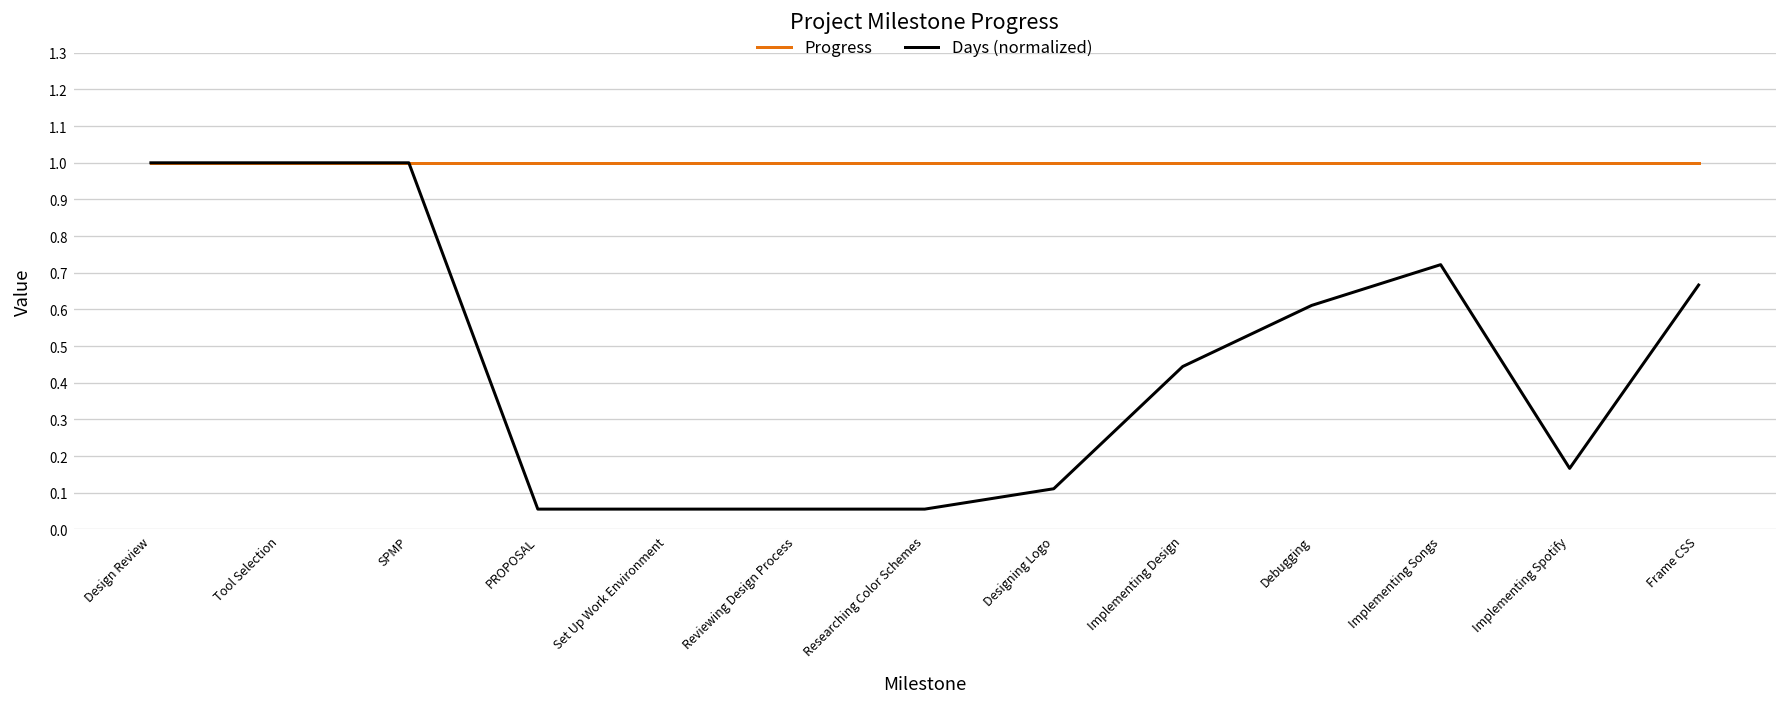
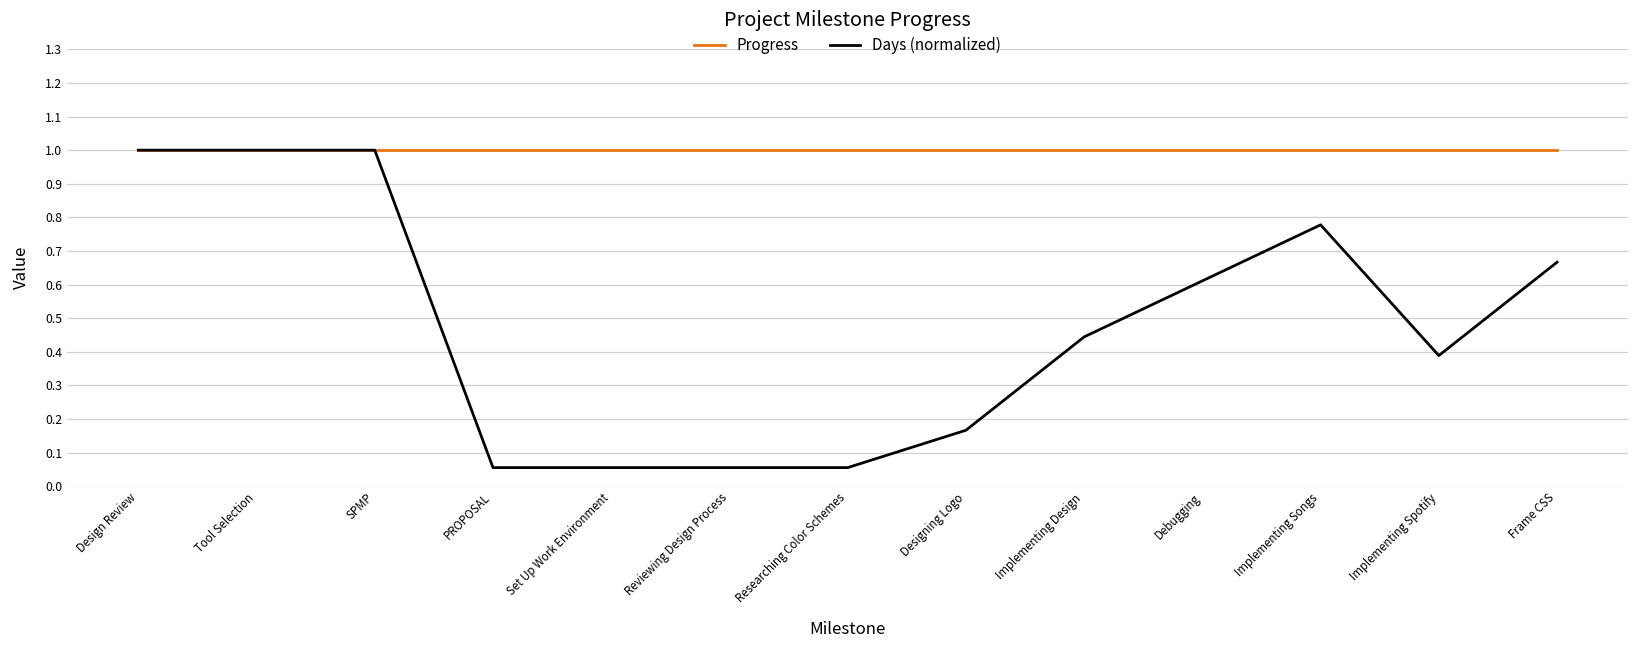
Days (normalized), Designing Logo: 0.11 -> 0.17
Days (normalized), Implementing Songs: 0.72 -> 0.78
Days (normalized), Implementing Spotify: 0.17 -> 0.39
